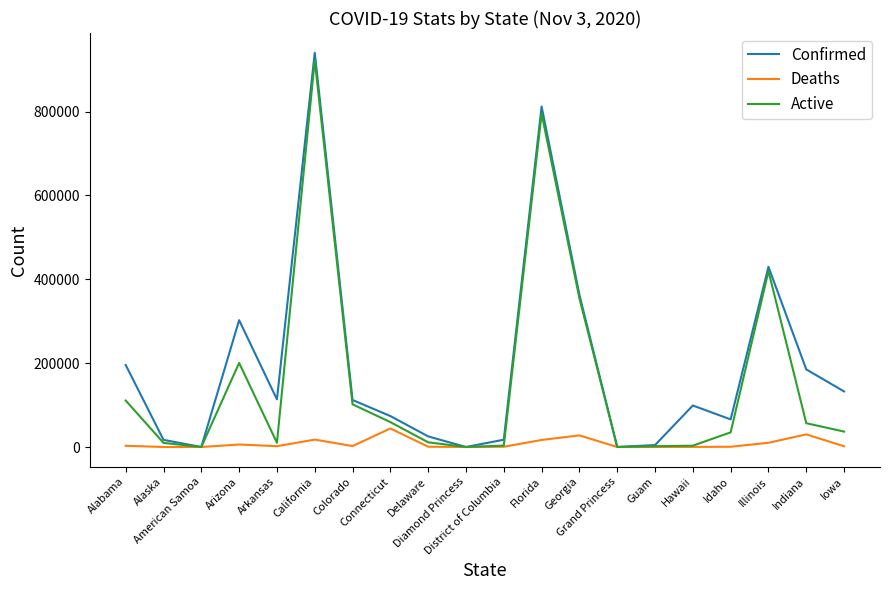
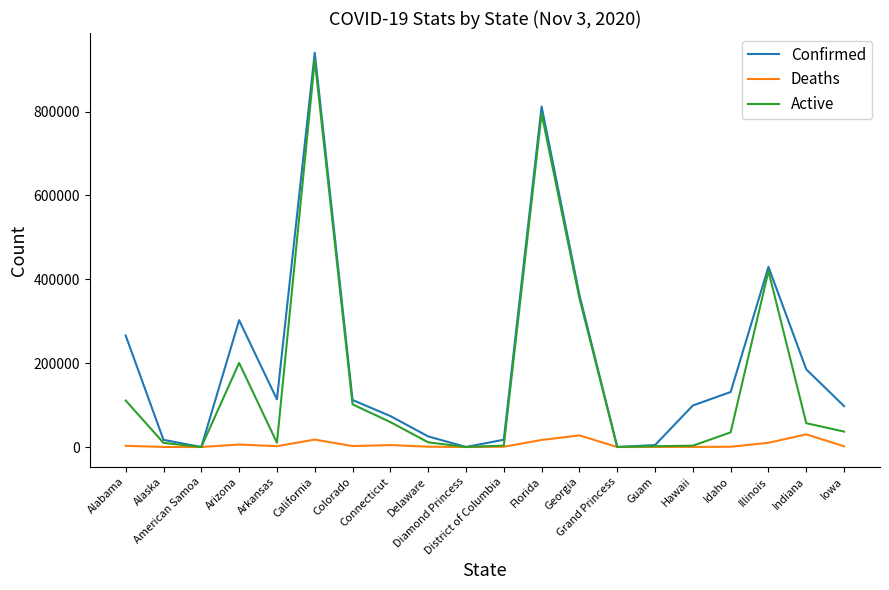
Confirmed, Alabama: 200000 -> 270000
Deaths, Connecticut: 40000 -> 0
Confirmed, Idaho: 70000 -> 130000
Confirmed, Iowa: 130000 -> 100000
